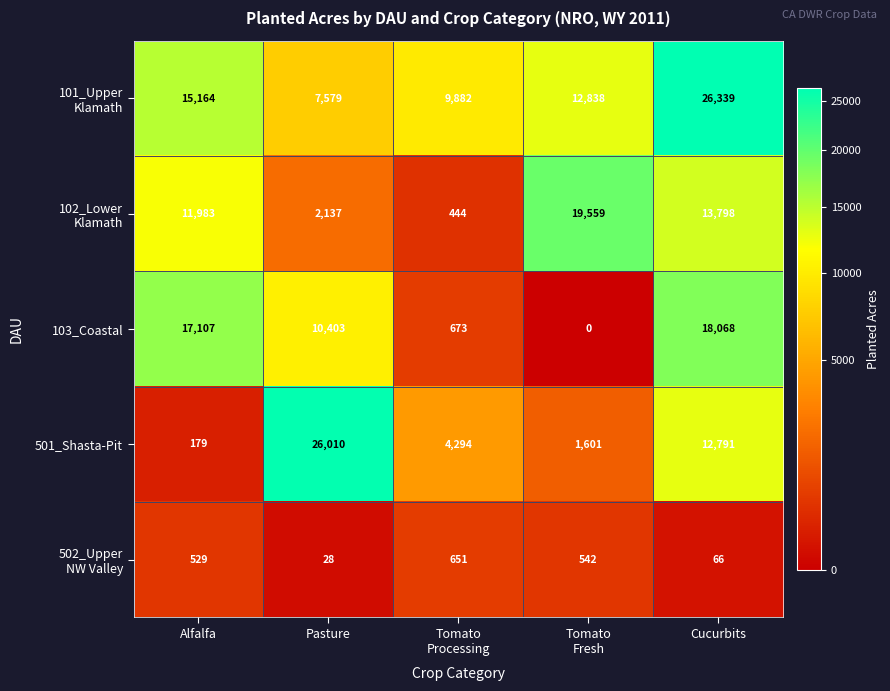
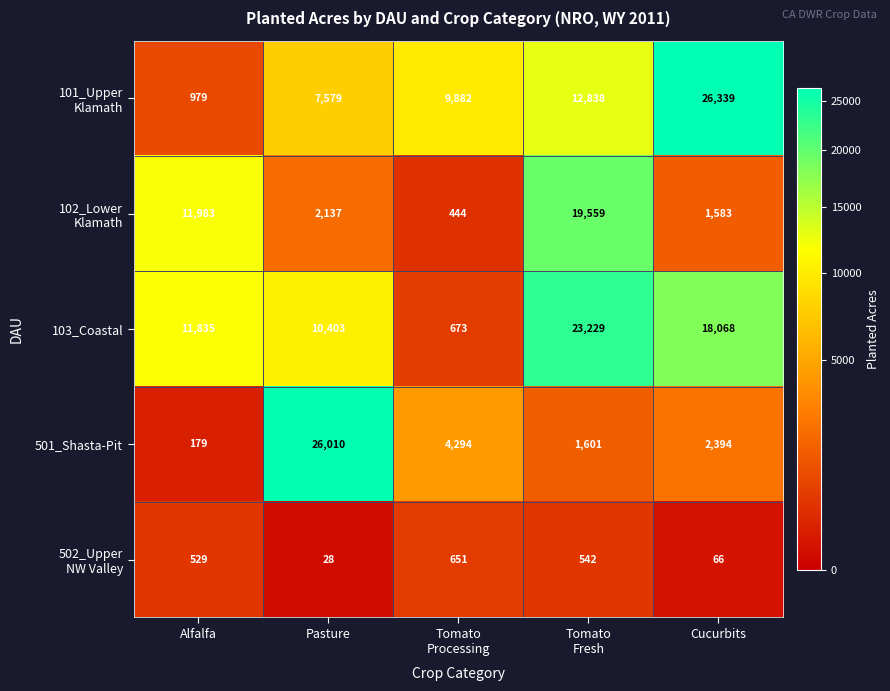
101_Upper Klamath, Alfalfa: 15,164 -> 979
102_Lower Klamath, Cucurbits: 13,798 -> 1,583
103_Coastal, Alfalfa: 17,107 -> 11,835
103_Coastal, Tomato Fresh: 0 -> 23,229
501_Shasta-Pit, Cucurbits: 12,791 -> 2,394
